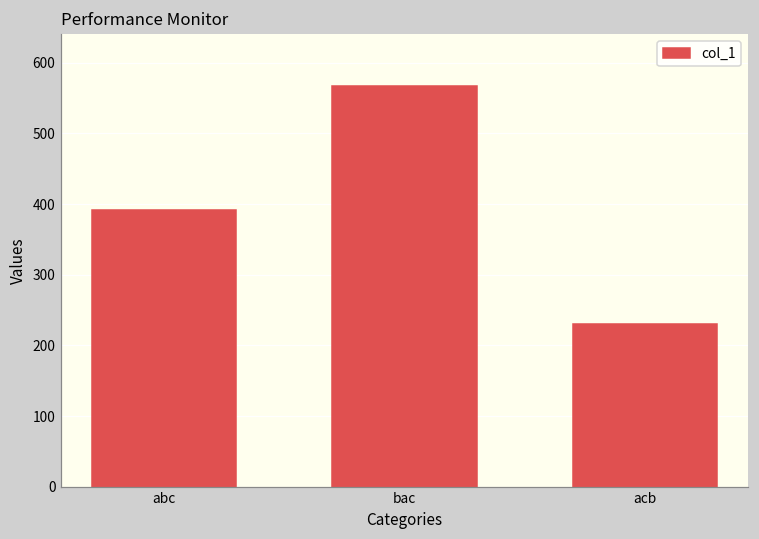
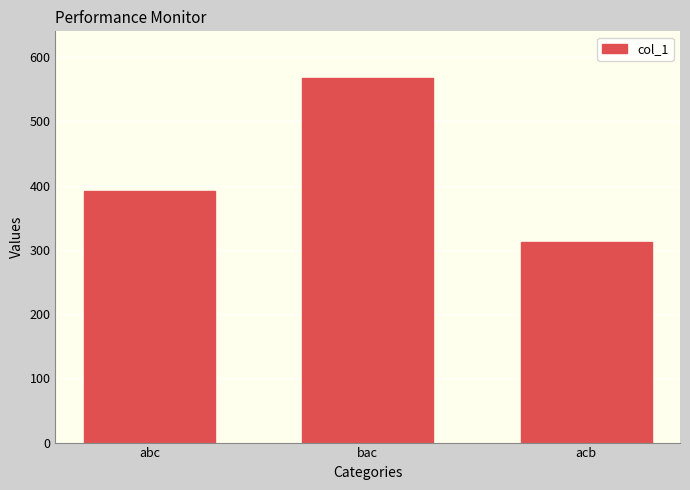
acb: 230 -> 310
